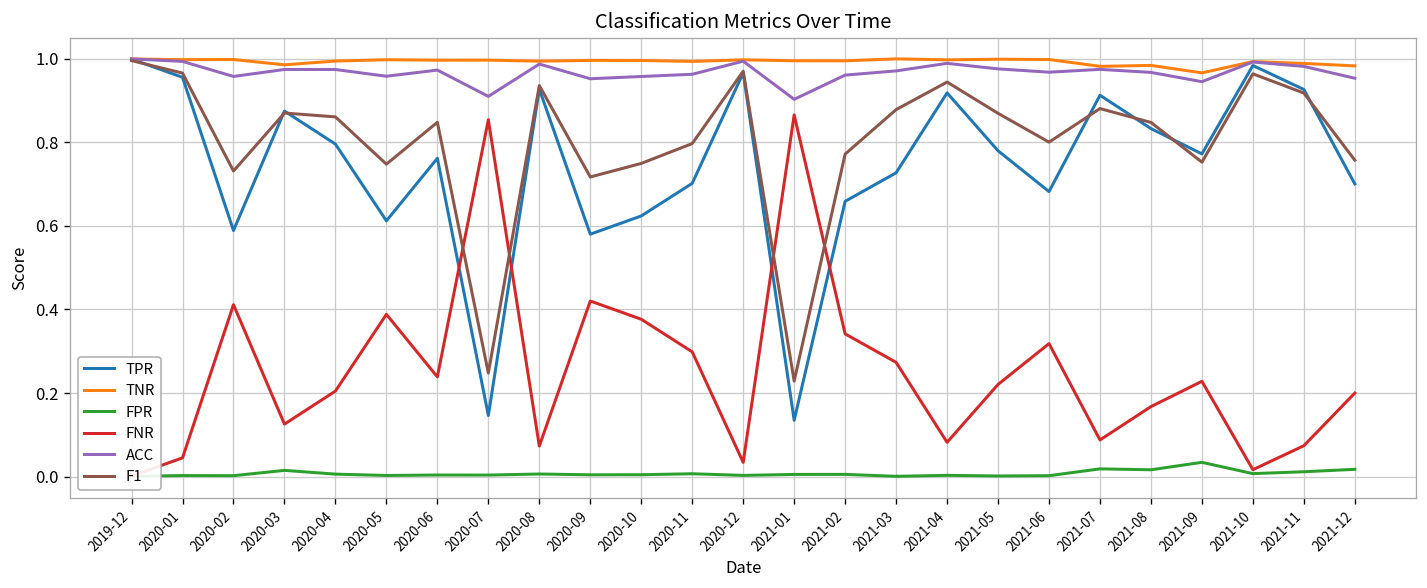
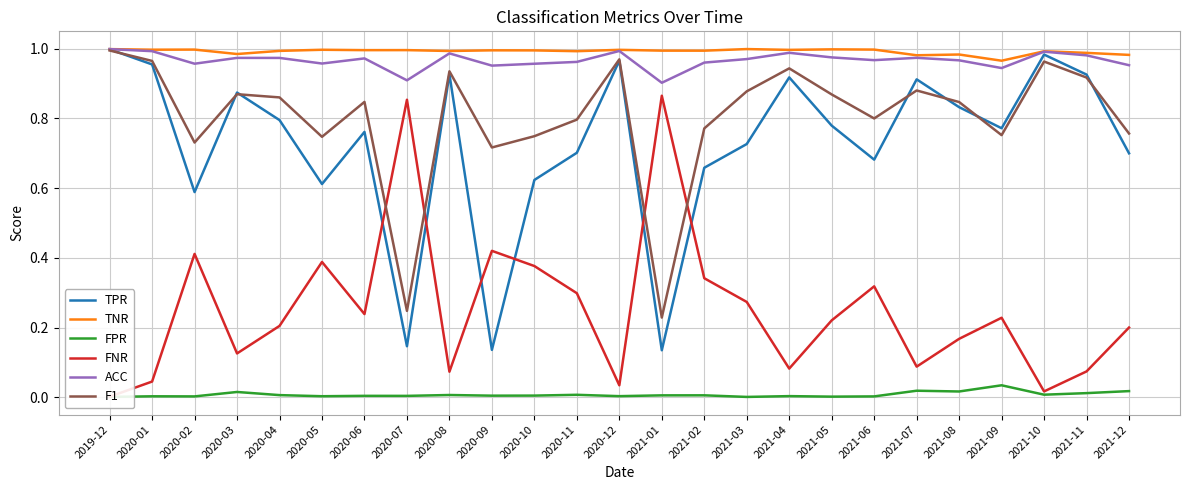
TPR, 2020-09: 0.58 -> 0.14
